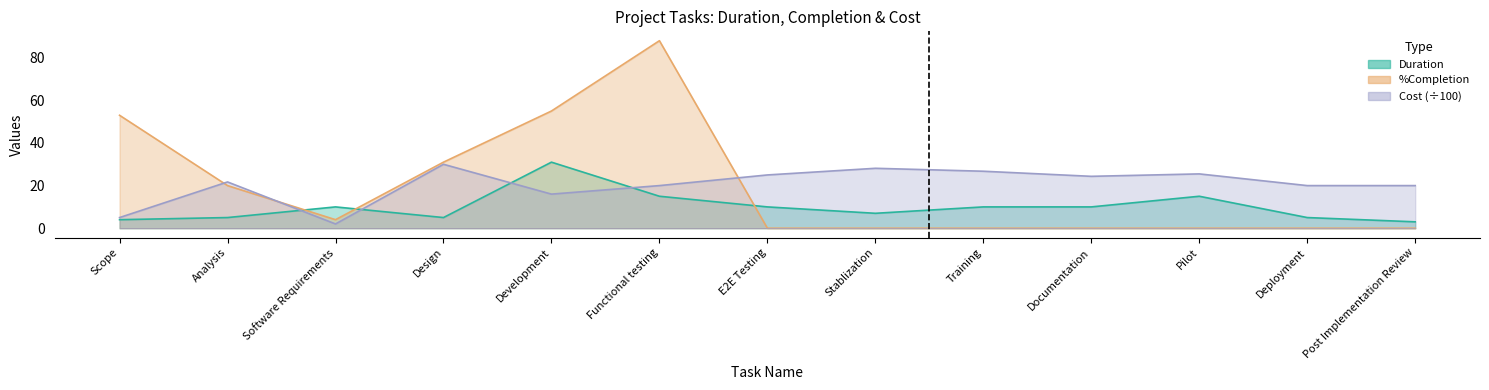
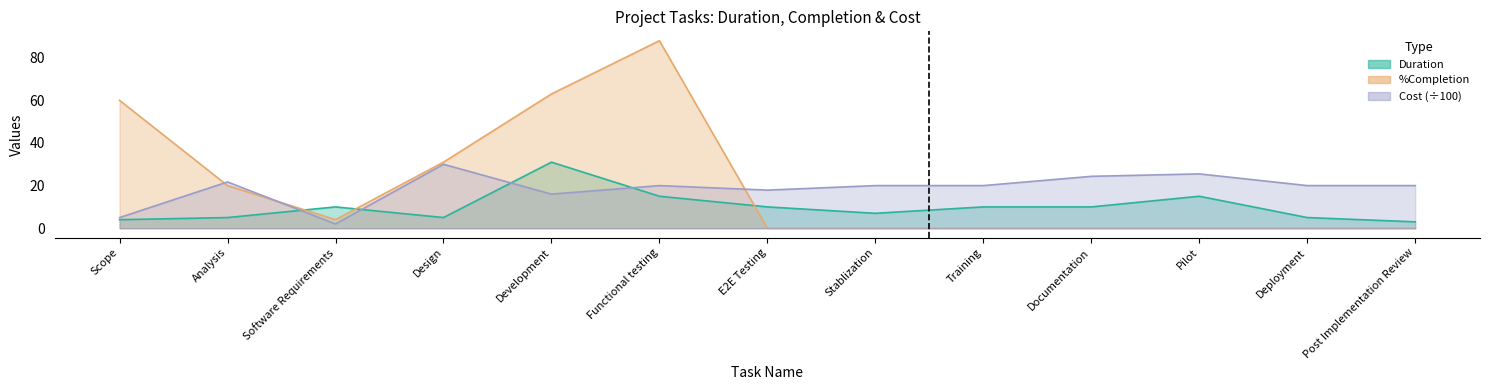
%Completion, Scope: 53 -> 60
%Completion, Development: 55 -> 63
Cost (÷100), E2E Testing: 25 -> 18
Cost (÷100), Stablization: 28 -> 20
Cost (÷100), Training: 27 -> 20
